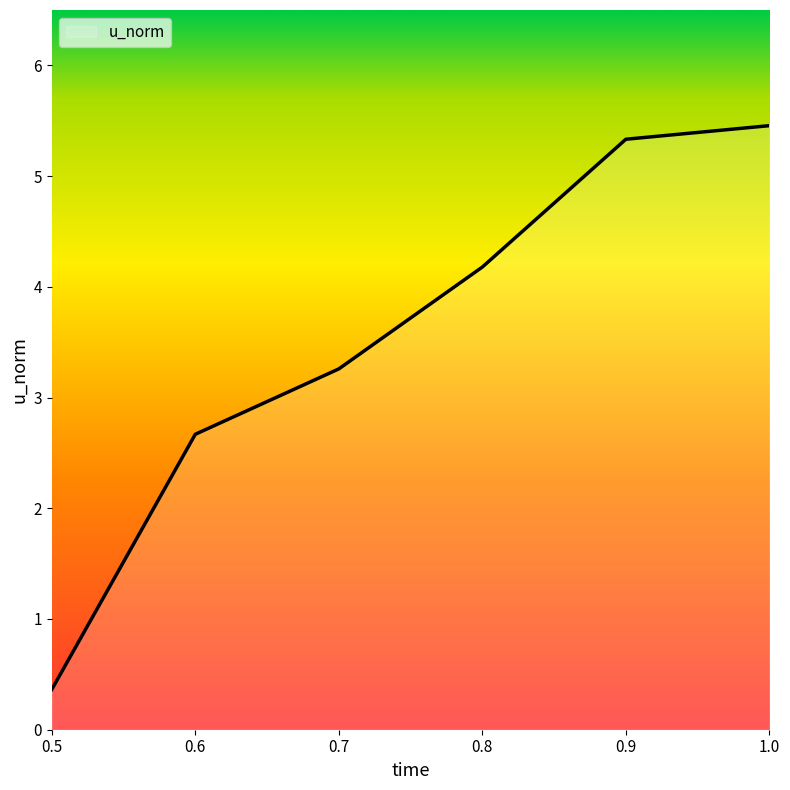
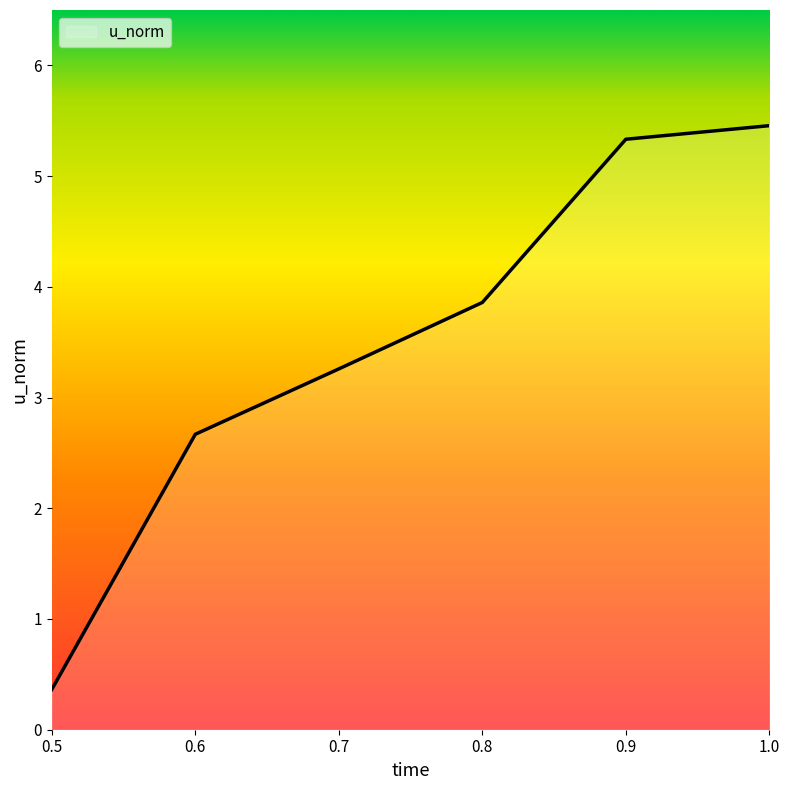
0.8: 4.18 -> 3.86
